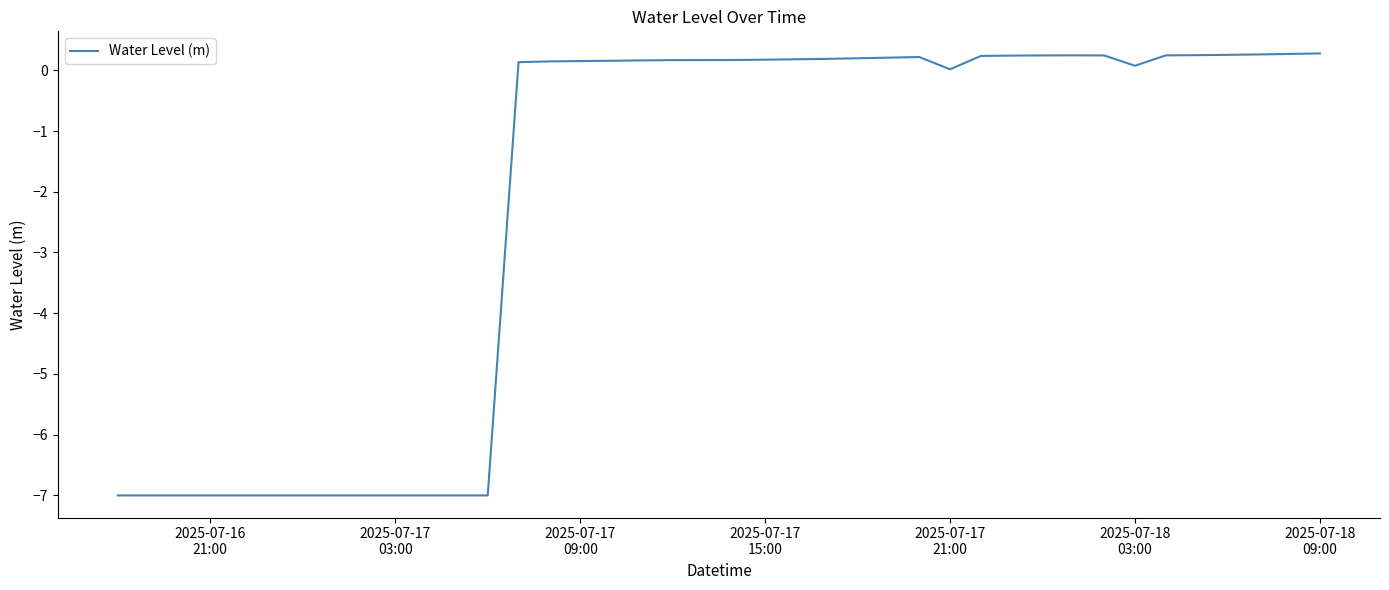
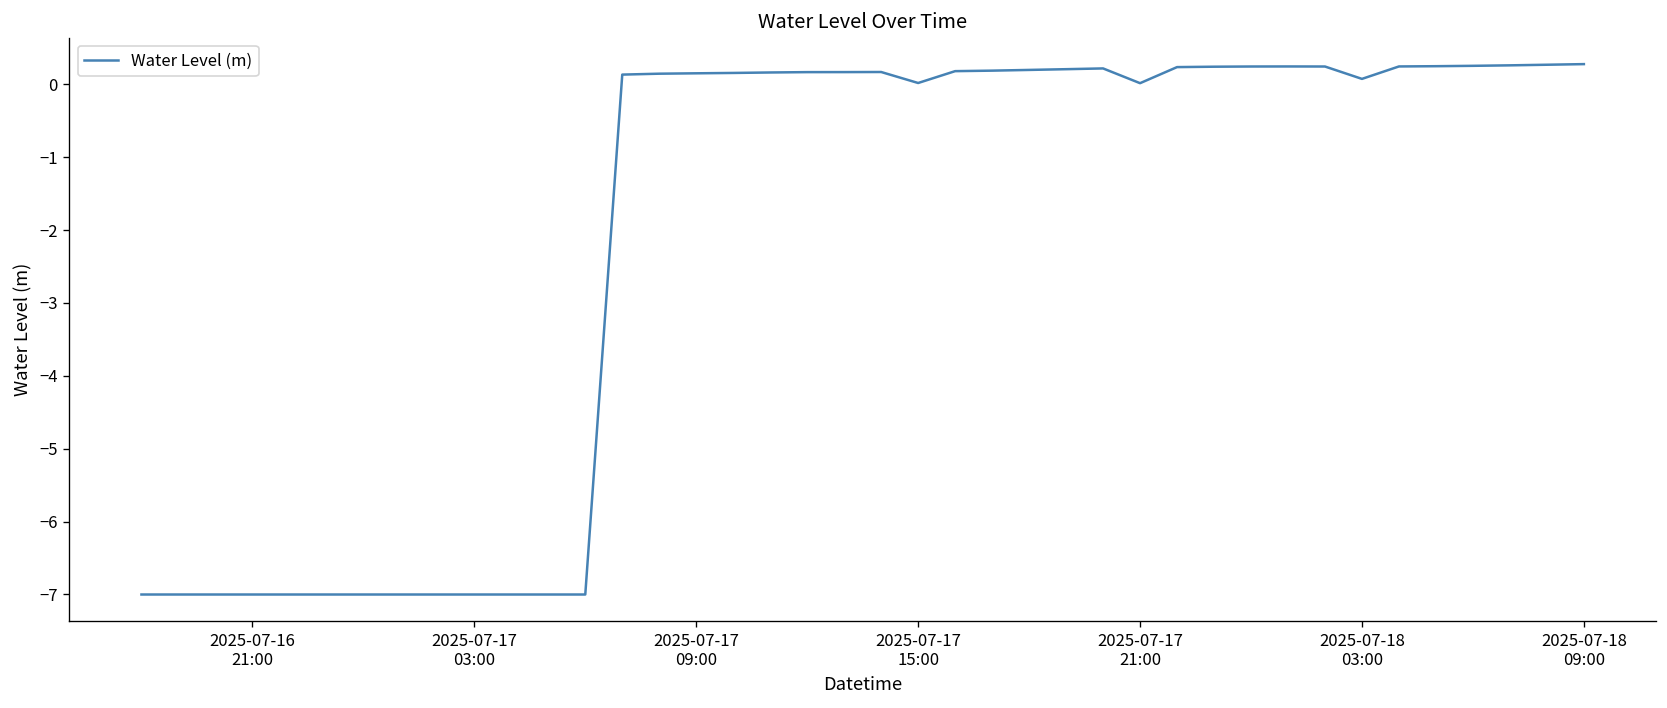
2025-07-17 15:00: 0.2 -> 0.0
